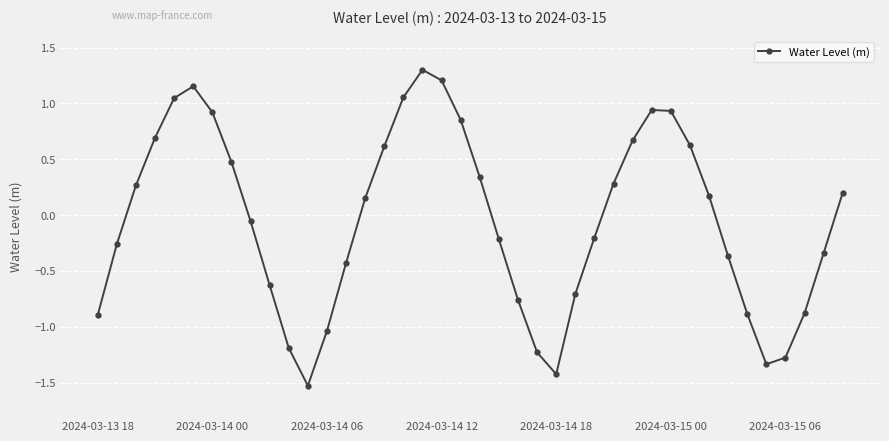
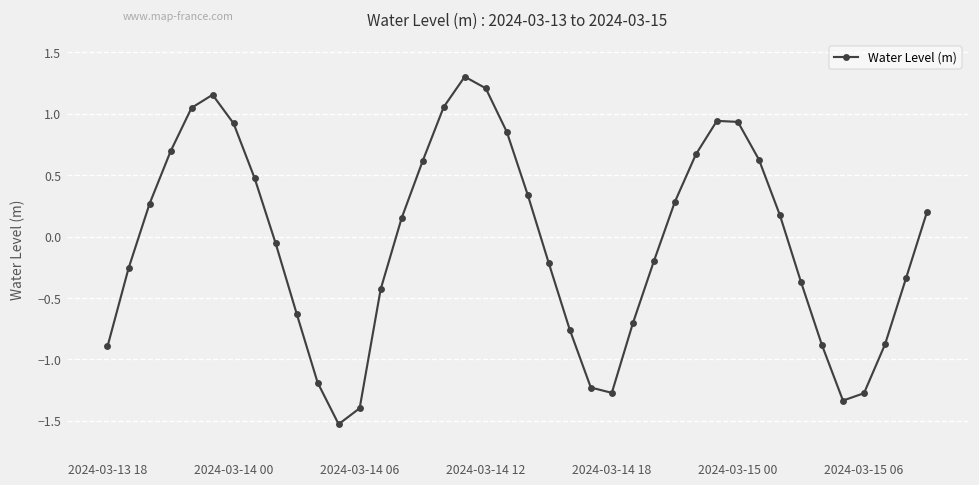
2024-03-14 06: -1.04 -> -1.40
2024-03-14 18: -1.42 -> -1.27
